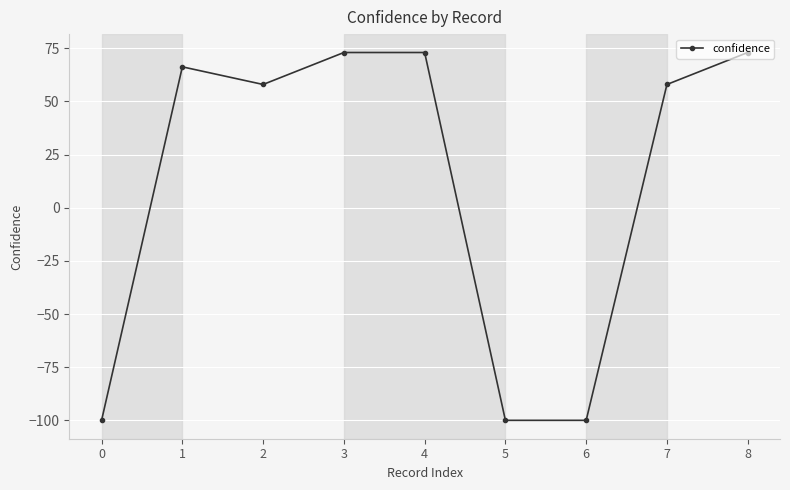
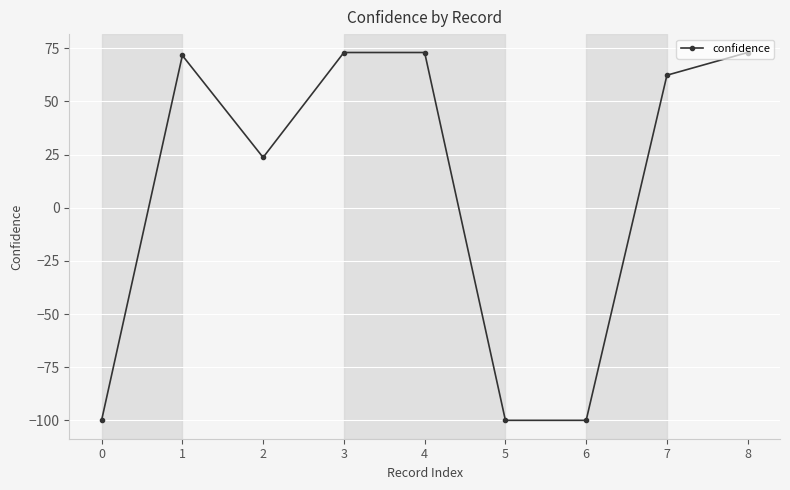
1: 66 -> 72
2: 58 -> 24
7: 58 -> 62
